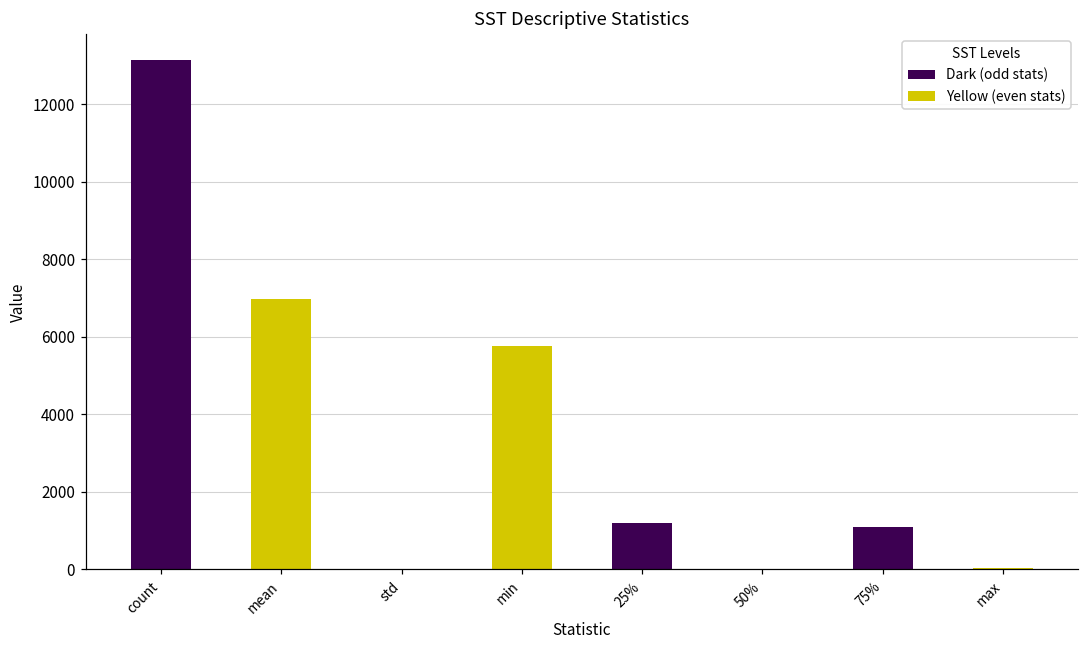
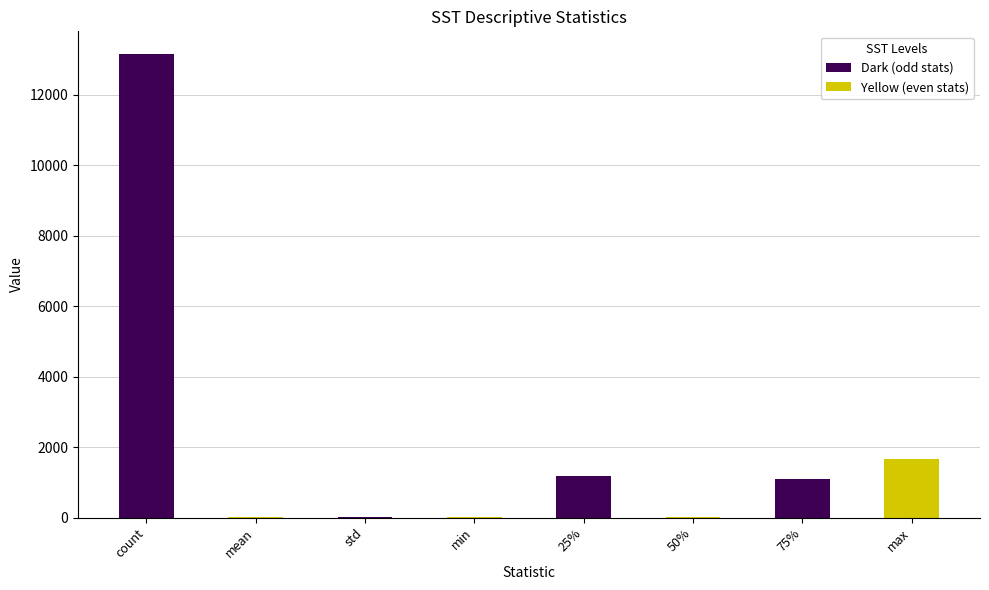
mean: 7000 -> 0
min: 5800 -> 0
max: 0 -> 1700
